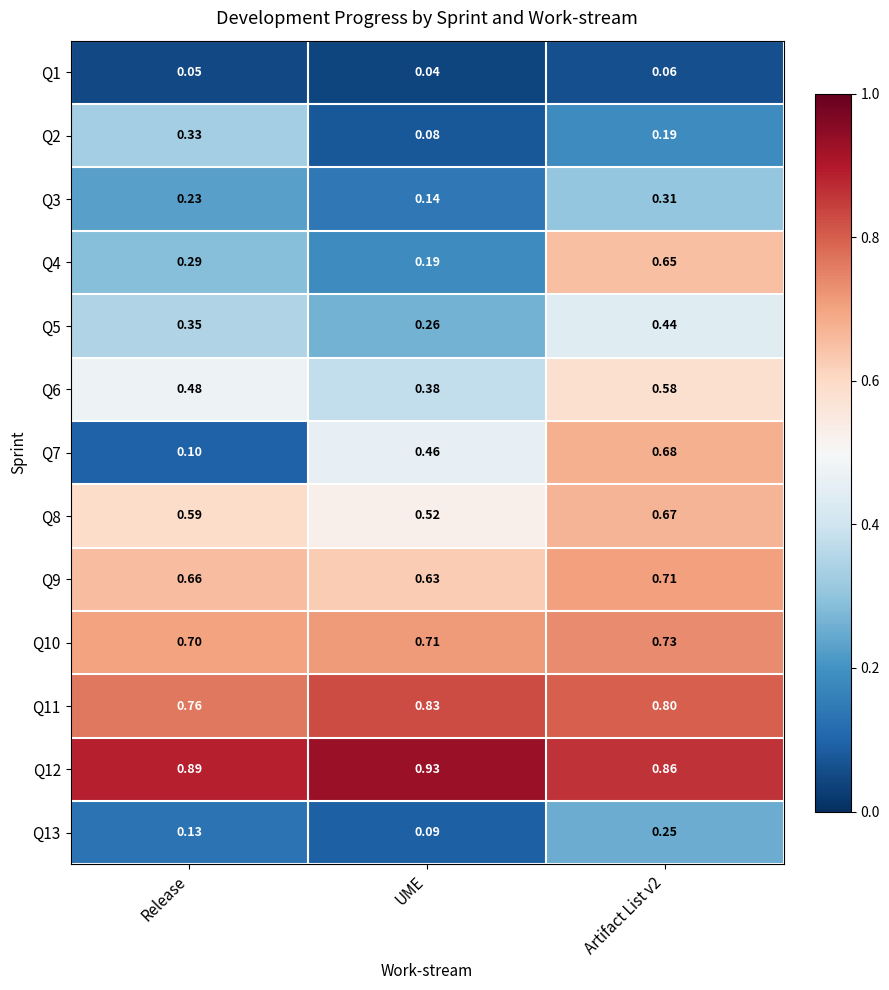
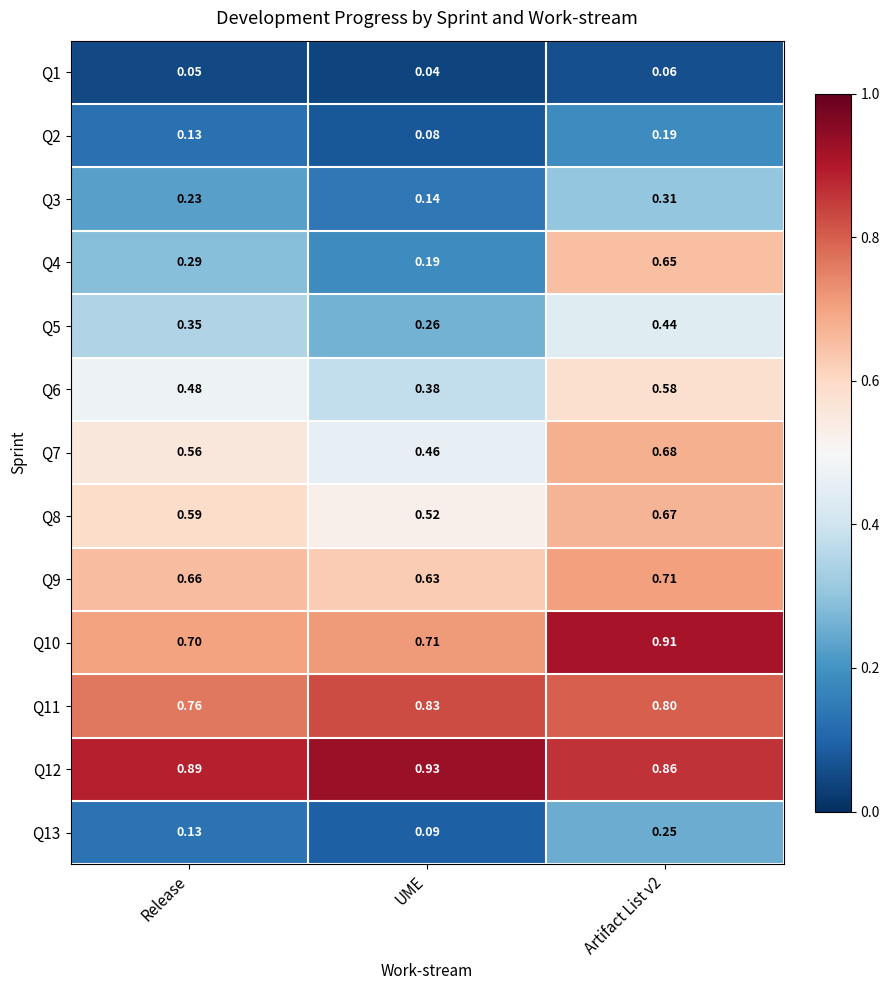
Q2, Release: 0.33 -> 0.13
Q7, Release: 0.10 -> 0.56
Q10, Artifact List v2: 0.73 -> 0.91
